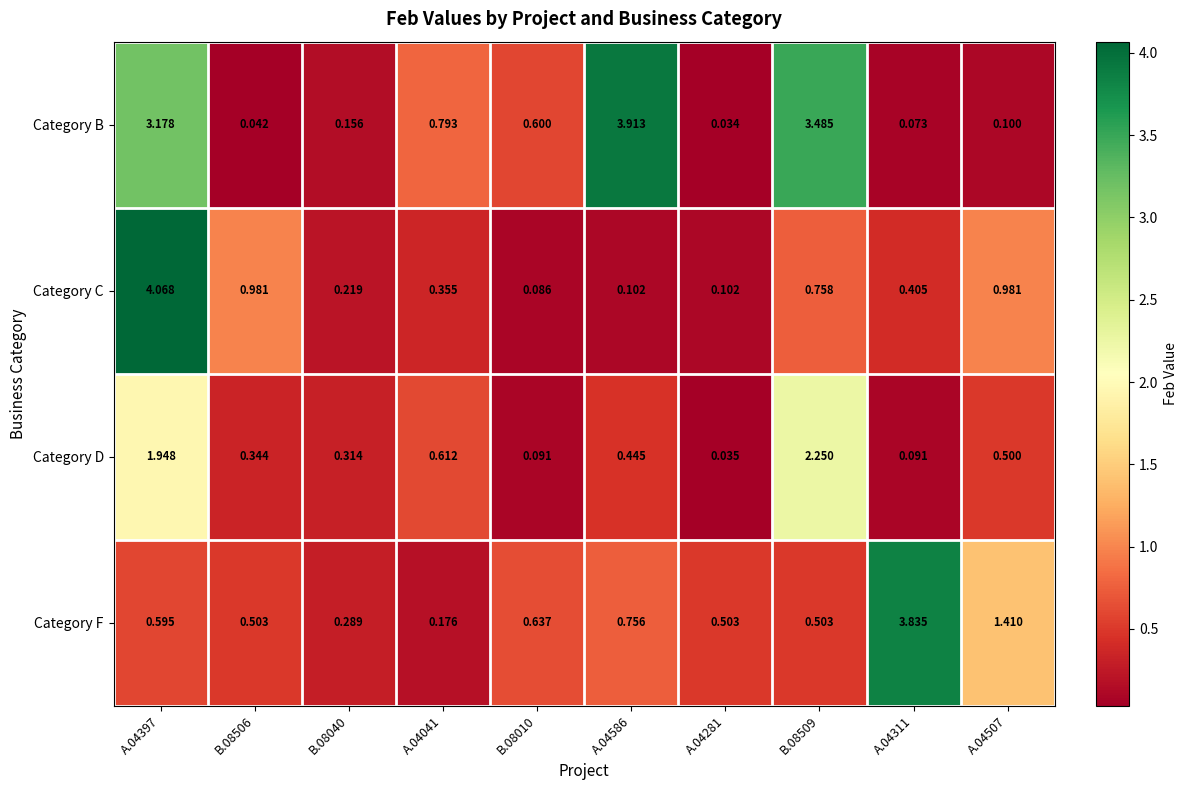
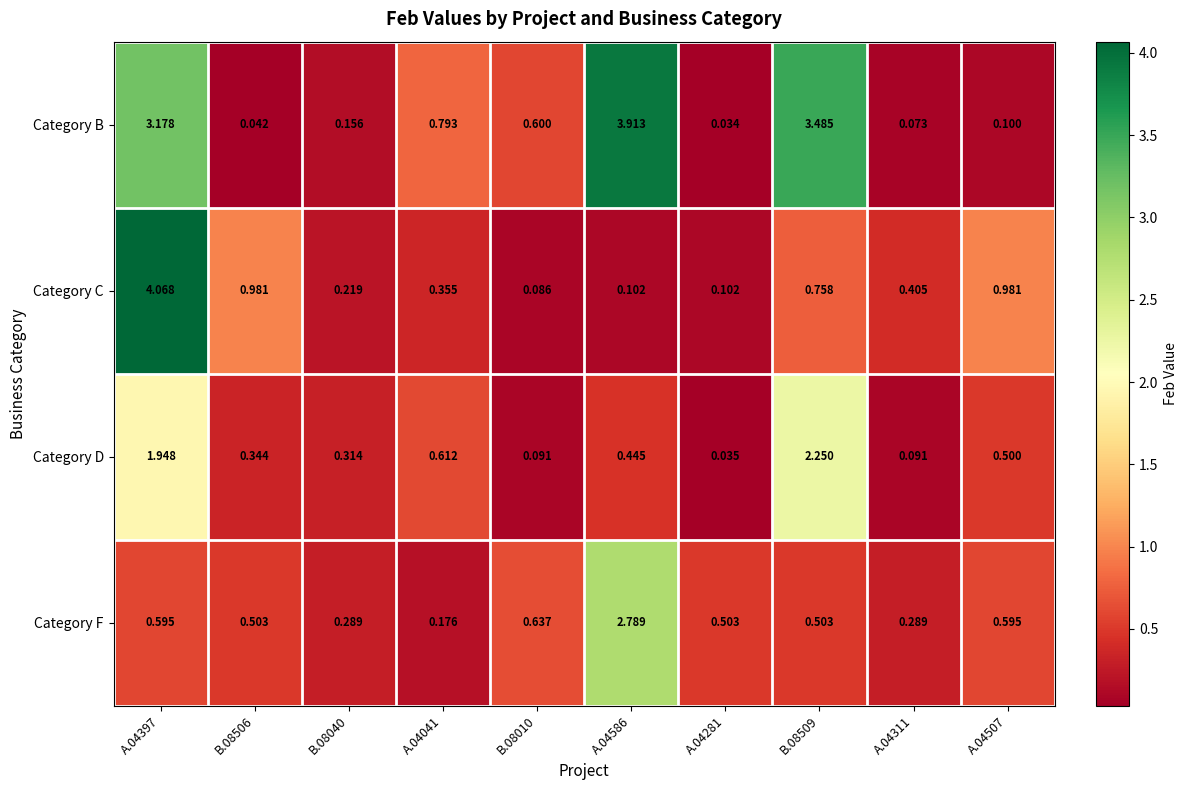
Category F, A.04586: 0.756 -> 2.789
Category F, A.04311: 3.835 -> 0.289
Category F, A.04507: 1.410 -> 0.595
